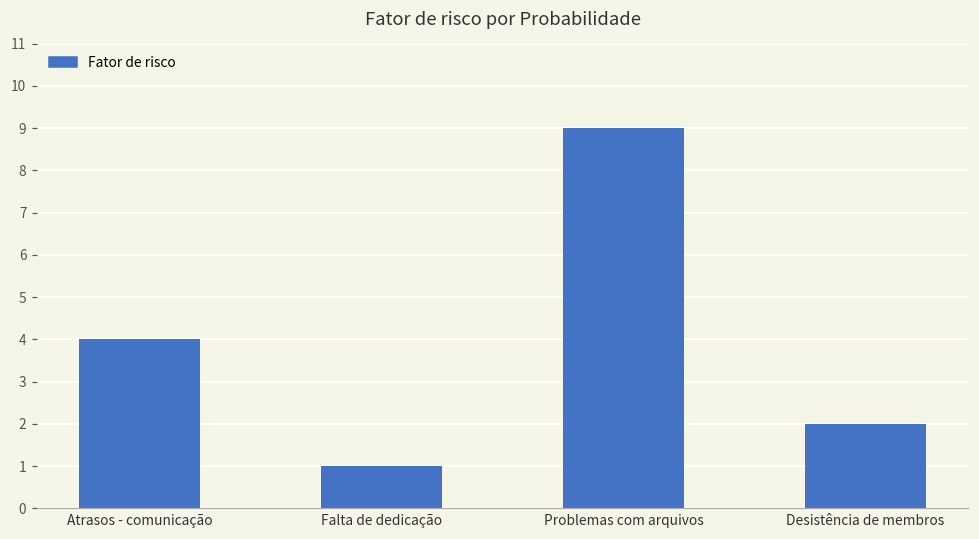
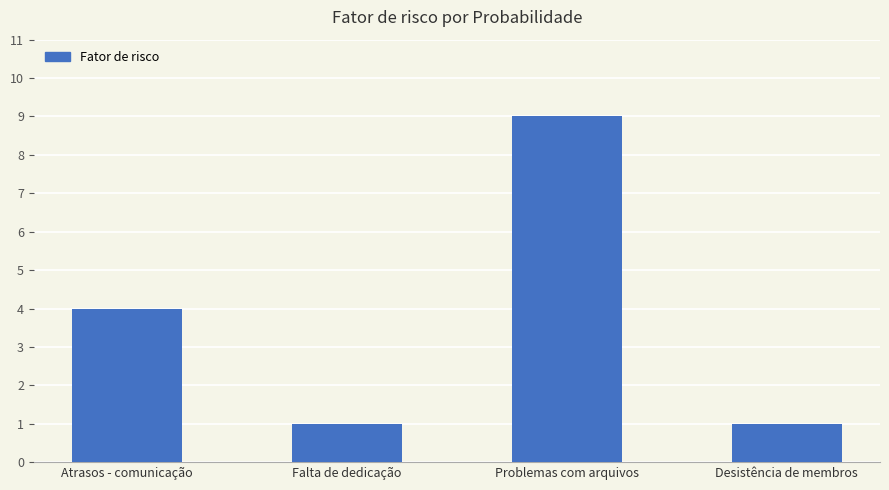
Desistência de membros: 2 -> 1
